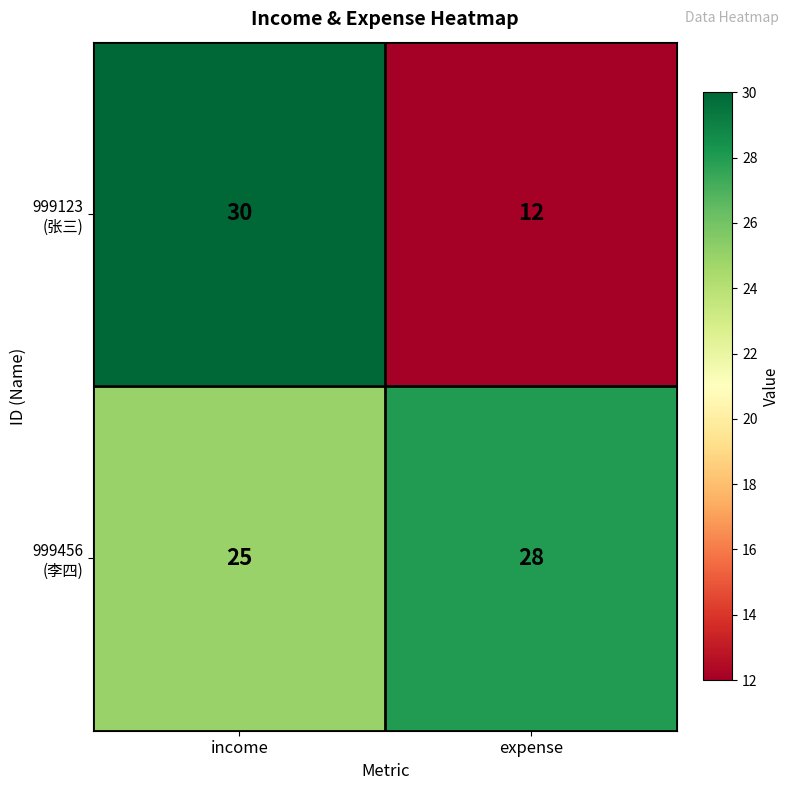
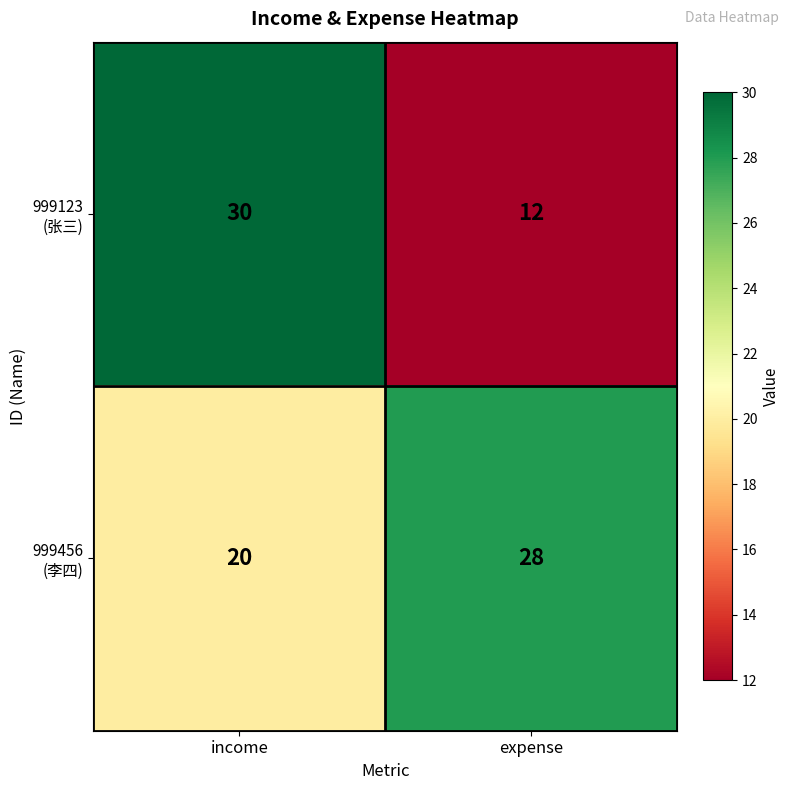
999456 (李四), income: 25 -> 20
